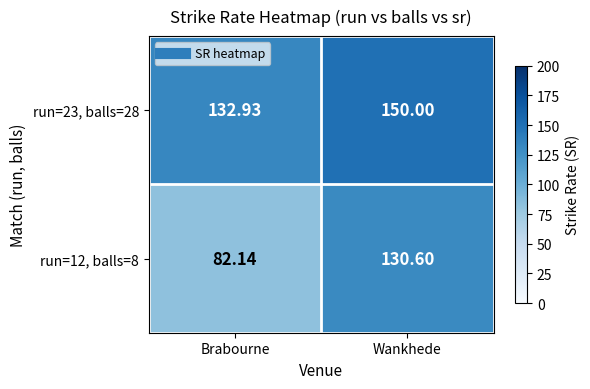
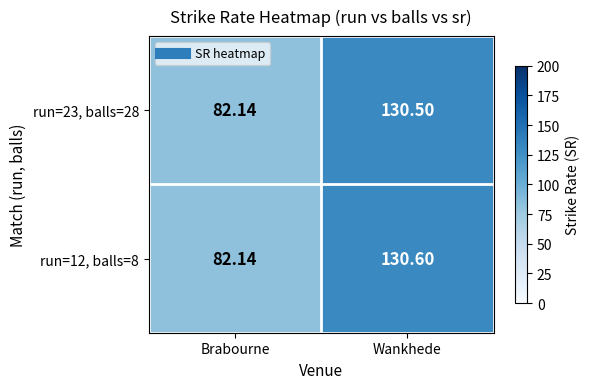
run=23, balls=28, Brabourne: 132.93 -> 82.14
run=23, balls=28, Wankhede: 150.00 -> 130.50
